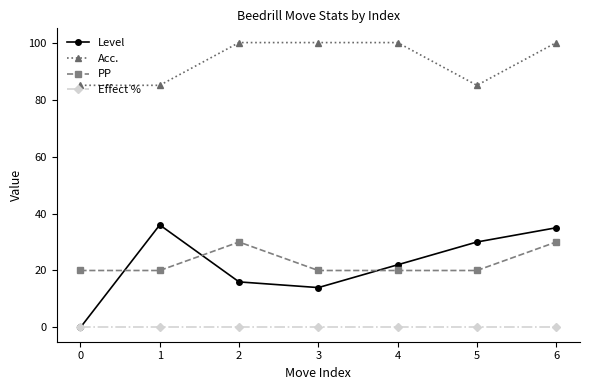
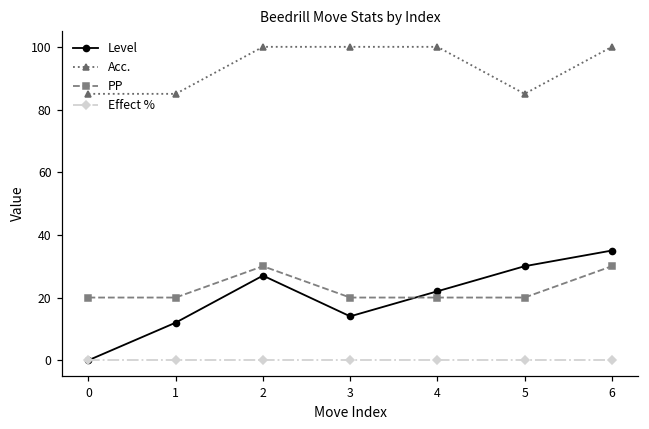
Level, 1: 36 -> 12
Level, 2: 16 -> 27
